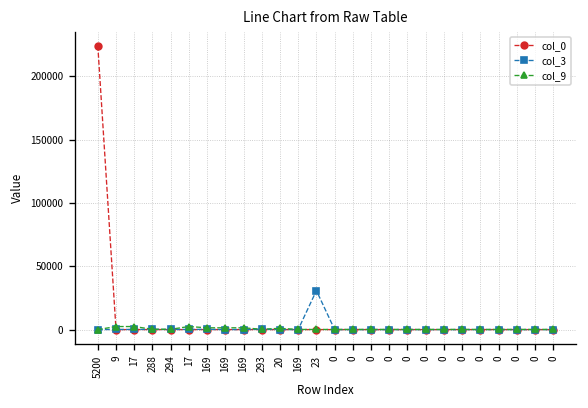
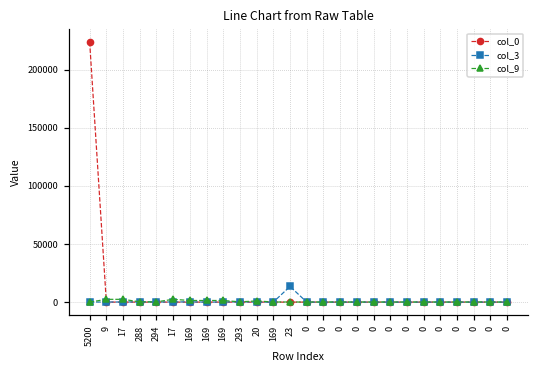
col_3, 23: 31000 -> 14000
